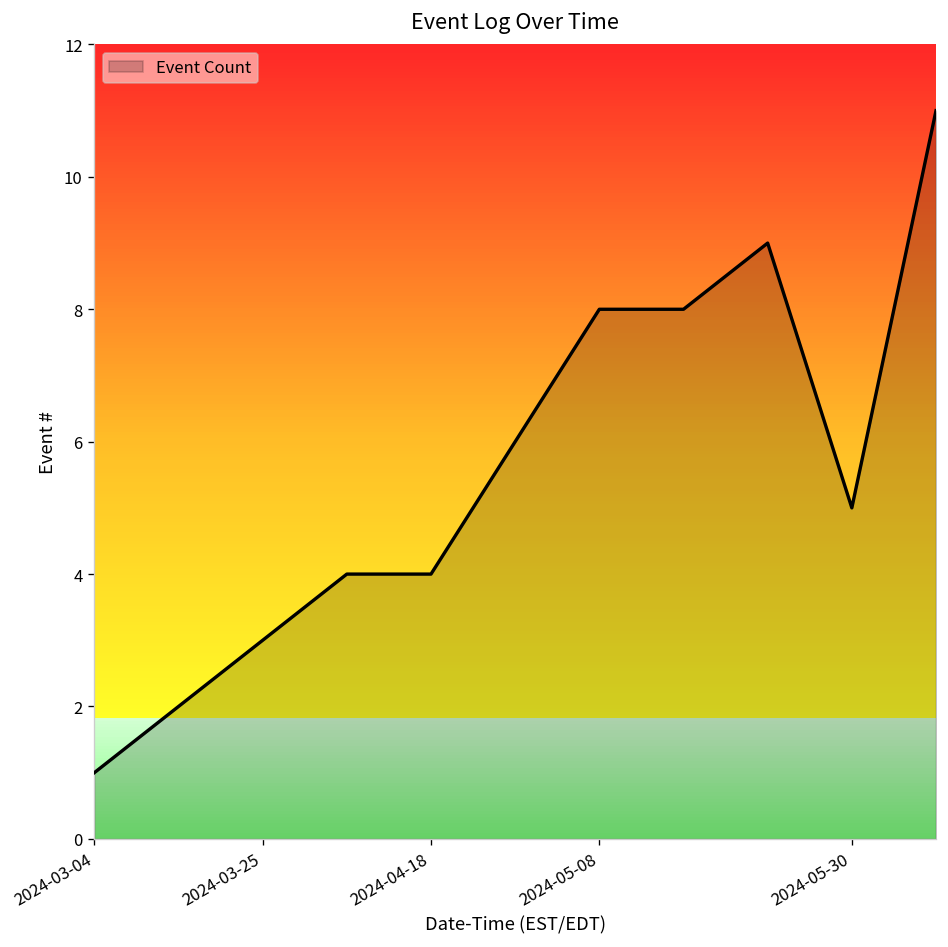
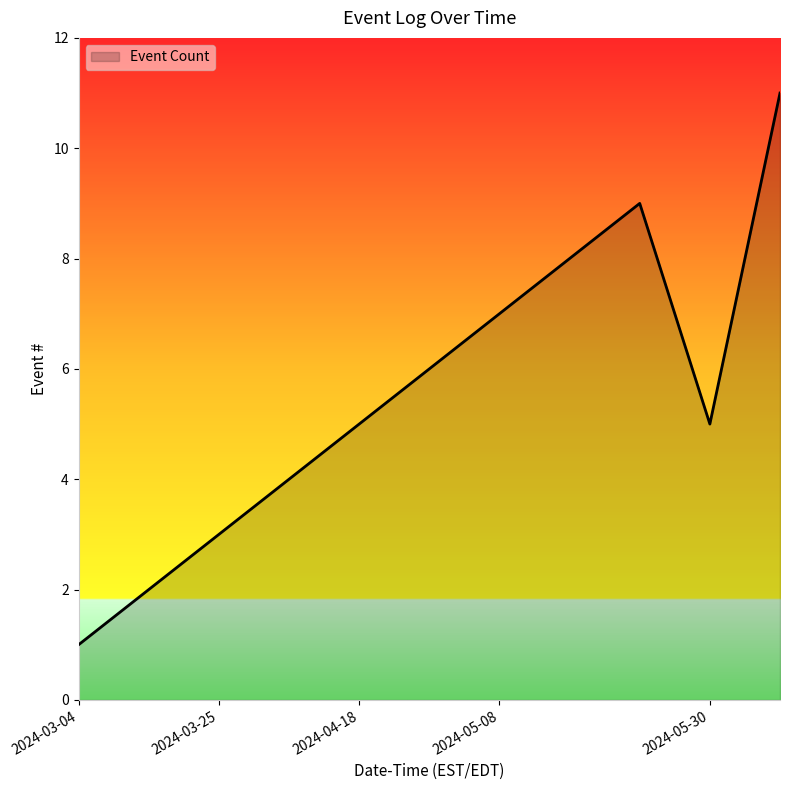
2024-04-18: 4 -> 5
2024-05-08: 8 -> 7
